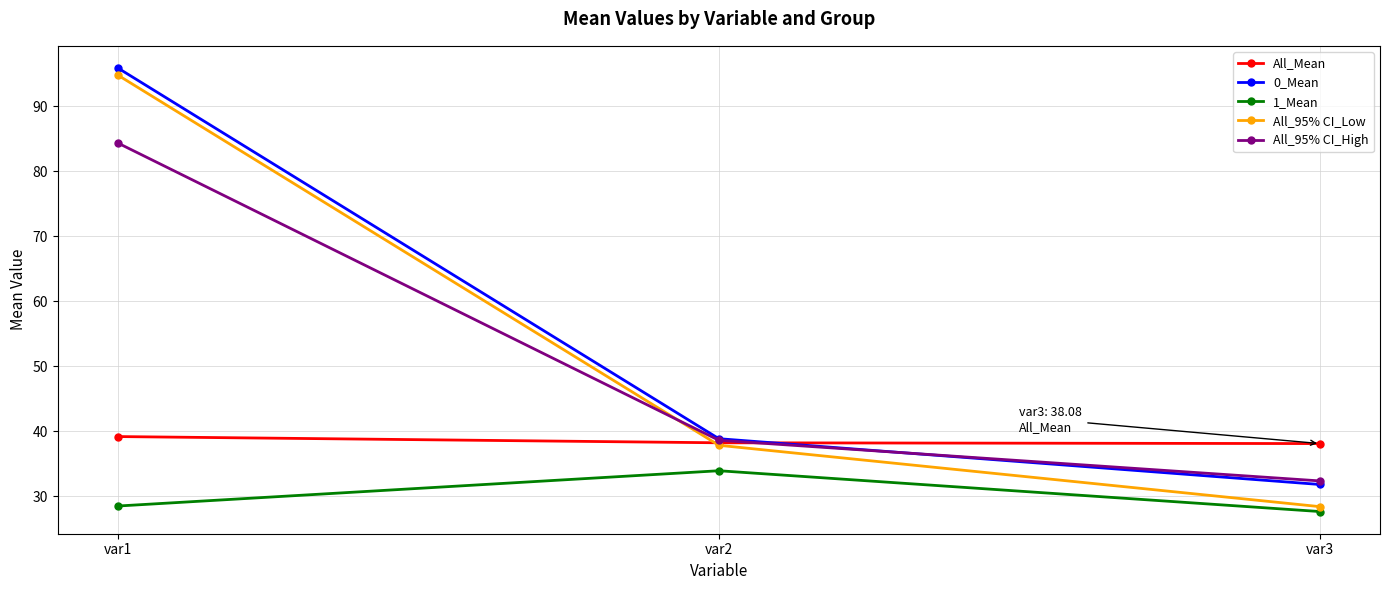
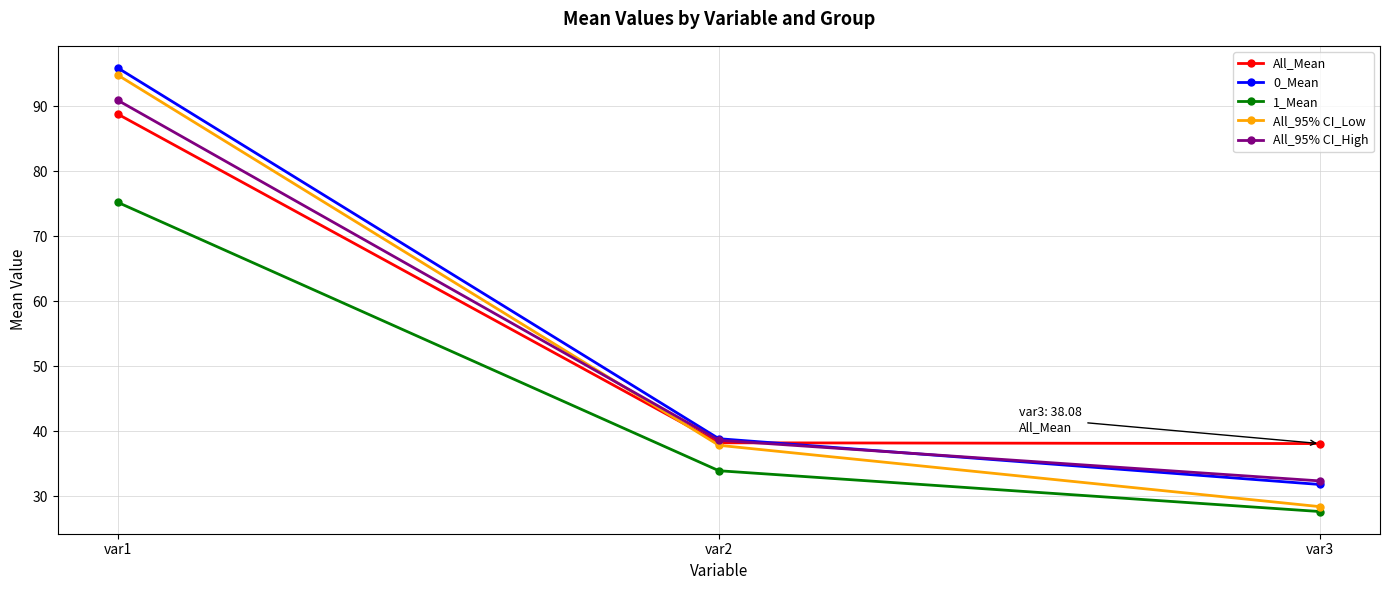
All_Mean, var1: 39 -> 89
1_Mean, var1: 28 -> 75
All_95% CI_High, var1: 84 -> 91
